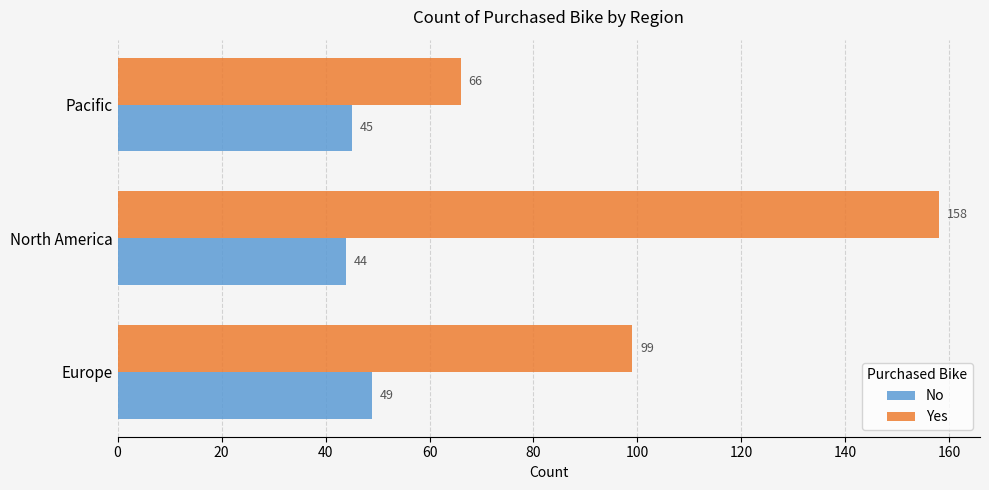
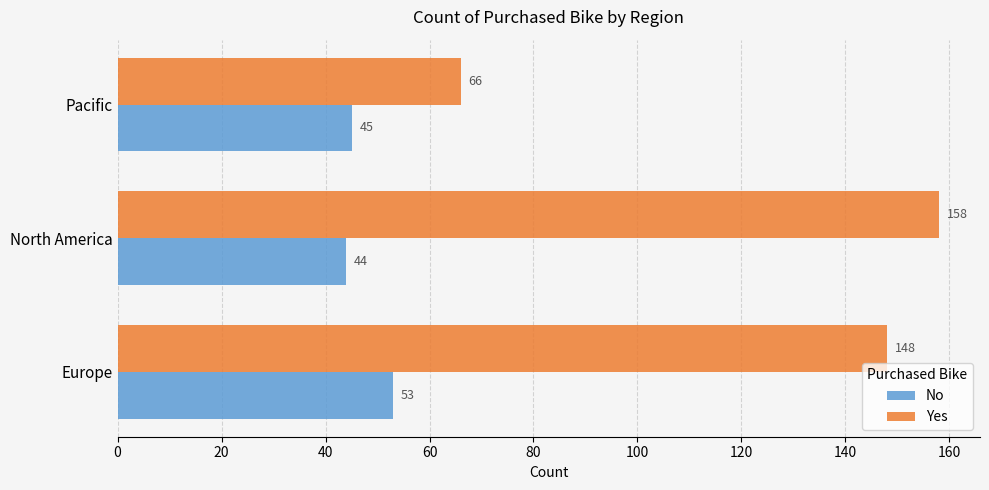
Yes, Europe: 99 -> 148
No, Europe: 49 -> 53
